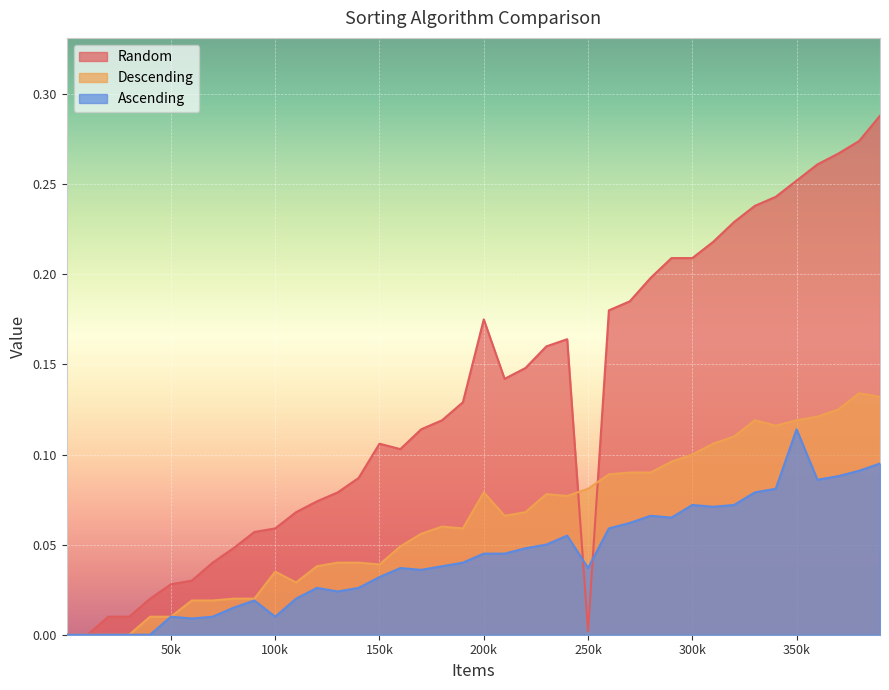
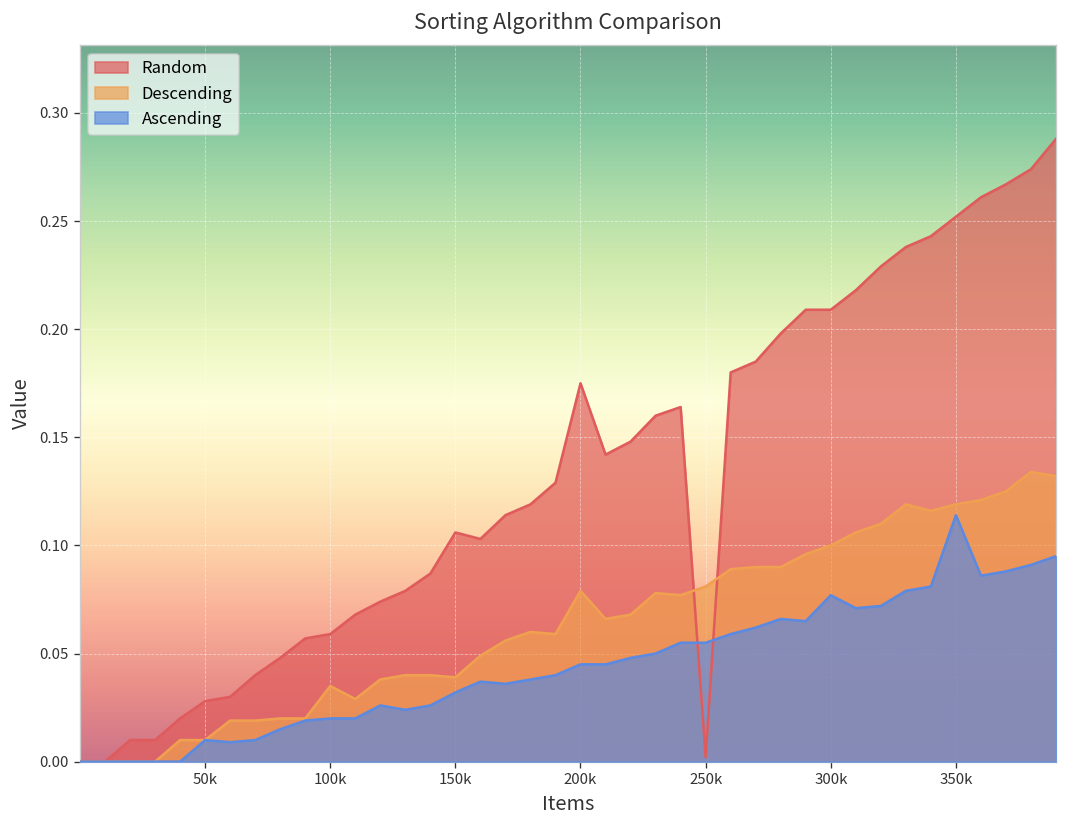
Ascending, 100k: 0.01 -> 0.02
Ascending, 250k: 0.037 -> 0.055
Ascending, 300k: 0.072 -> 0.077
